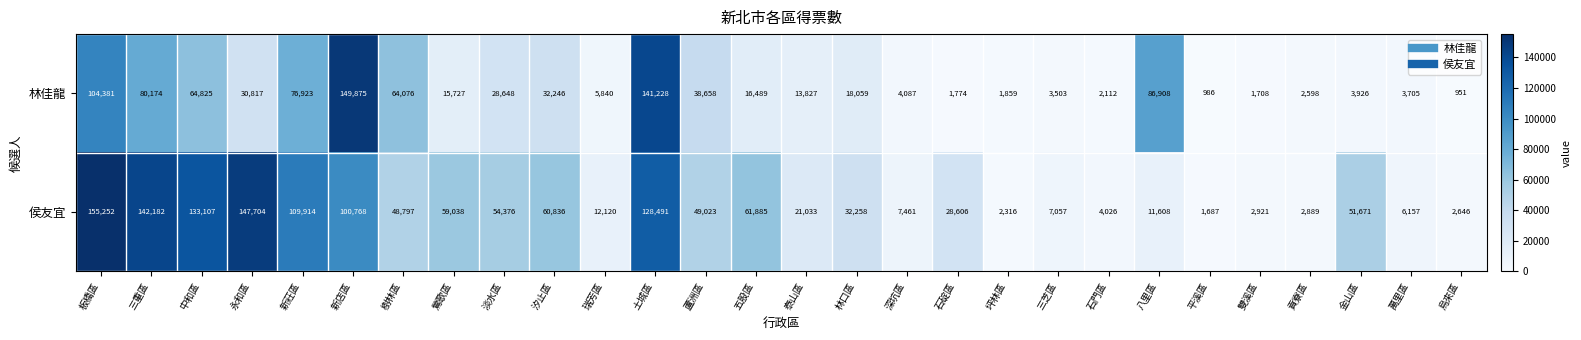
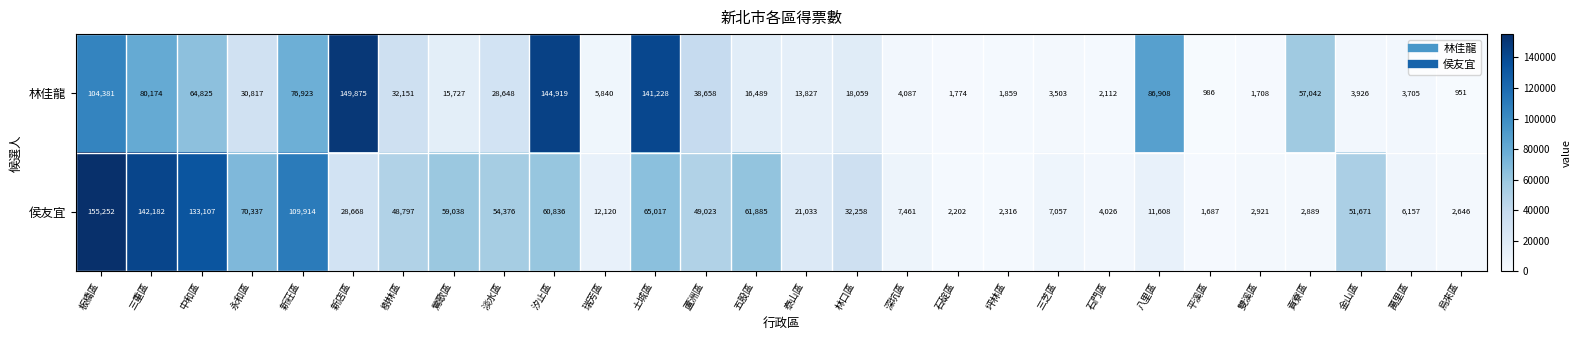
林佳龍, 樹林區: 64,076 -> 32,151
林佳龍, 汐止區: 32,246 -> 144,919
林佳龍, 貢寮區: 2,598 -> 57,042
侯友宜, 永和區: 147,704 -> 70,337
侯友宜, 新店區: 100,768 -> 28,668
侯友宜, 土城區: 128,491 -> 65,017
侯友宜, 石碇區: 28,606 -> 2,202
